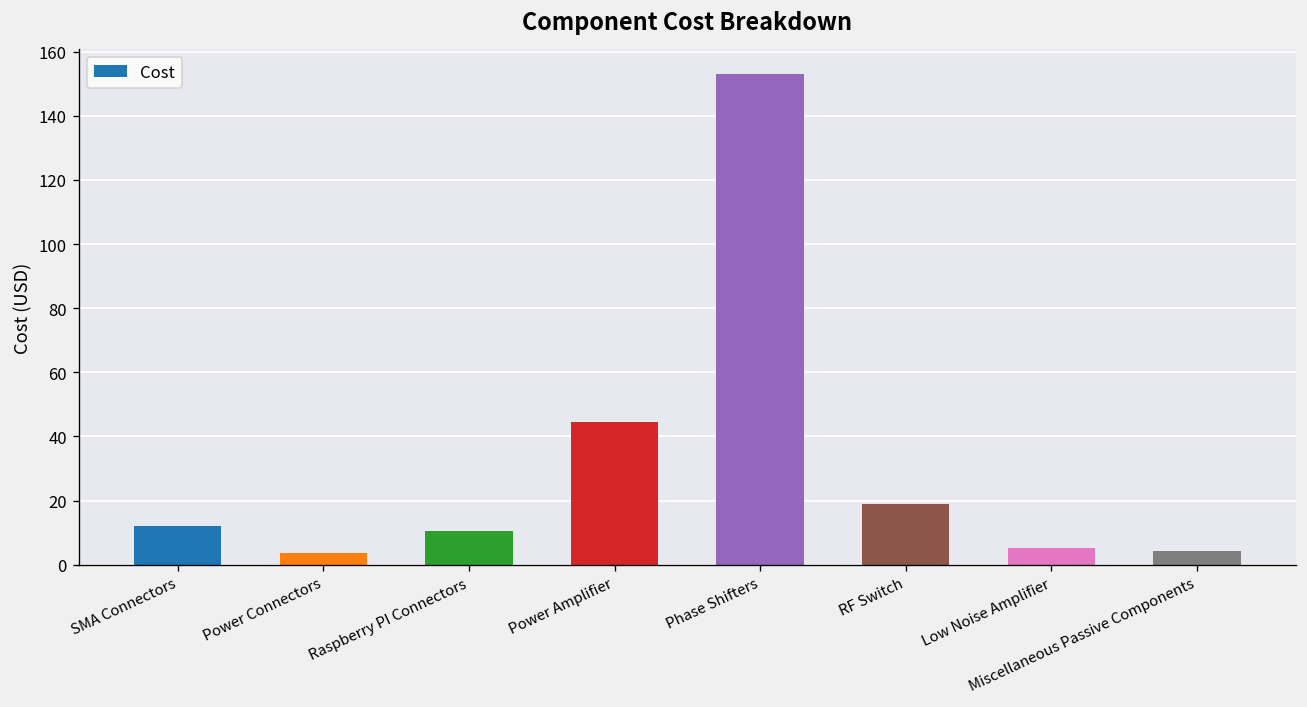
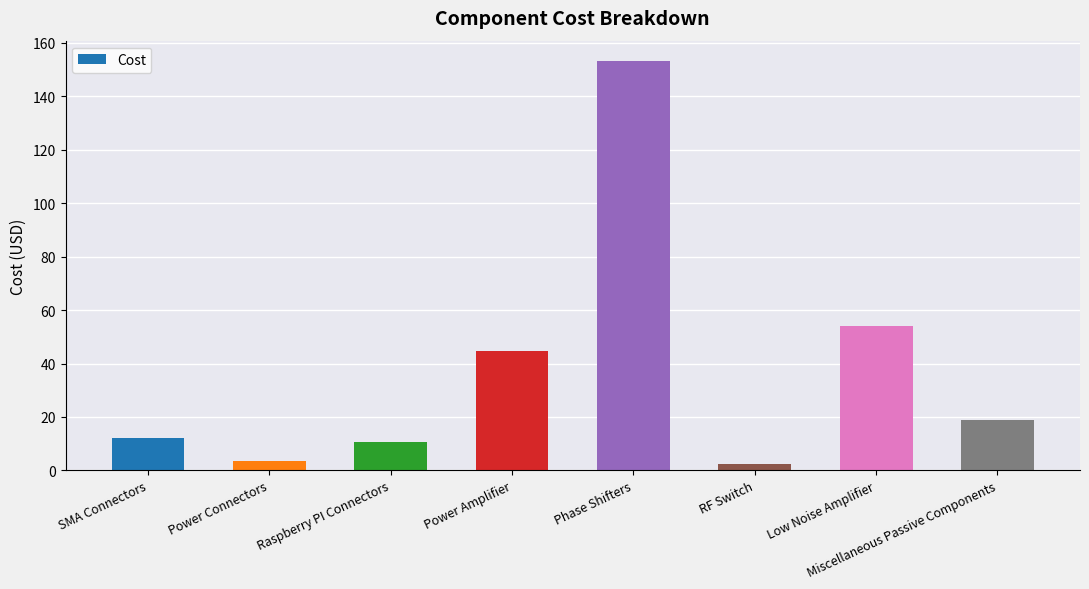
RF Switch: 19 -> 2
Low Noise Amplifier: 5 -> 54
Miscellaneous Passive Components: 4 -> 19
